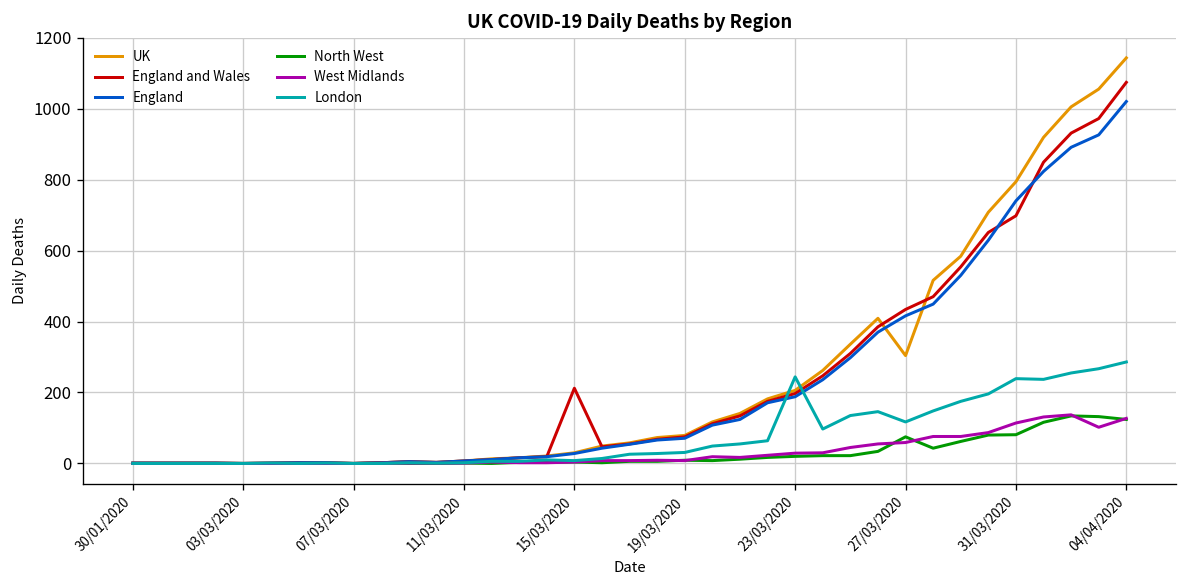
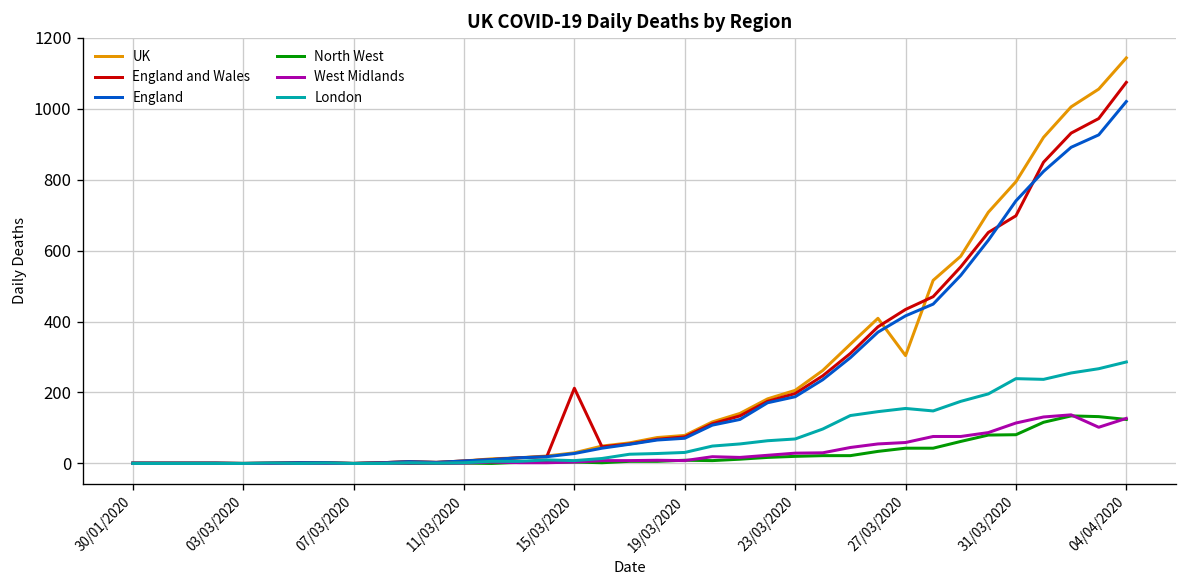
London, 23/03/2020: 240 -> 70
North West, 27/03/2020: 80 -> 40
London, 27/03/2020: 120 -> 160
